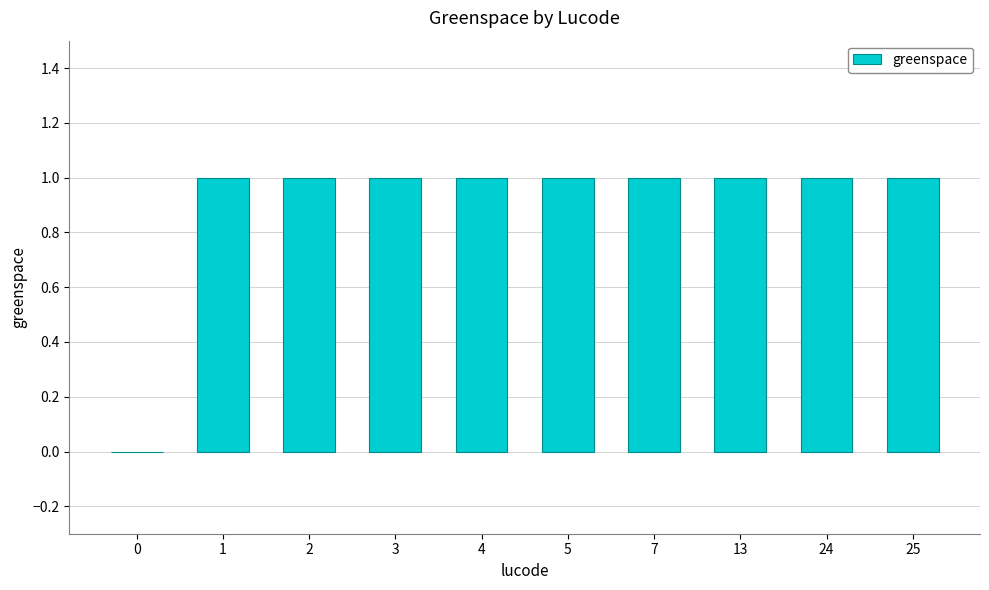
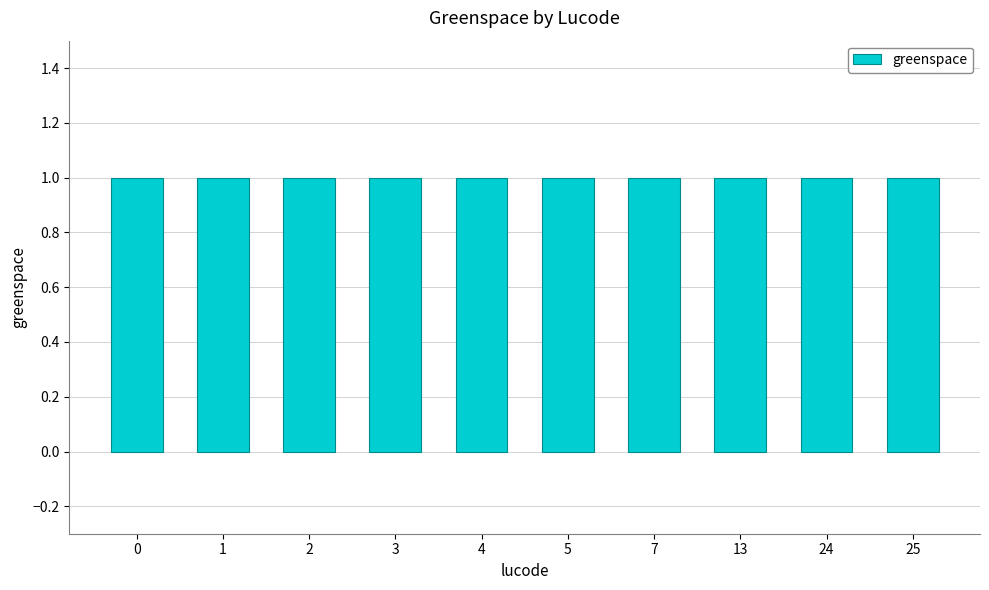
0: 0 -> 1
